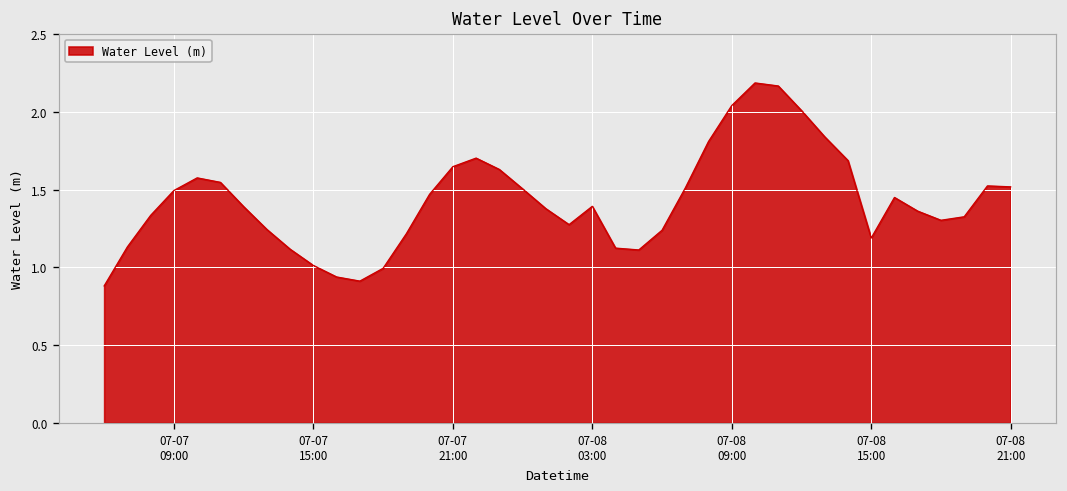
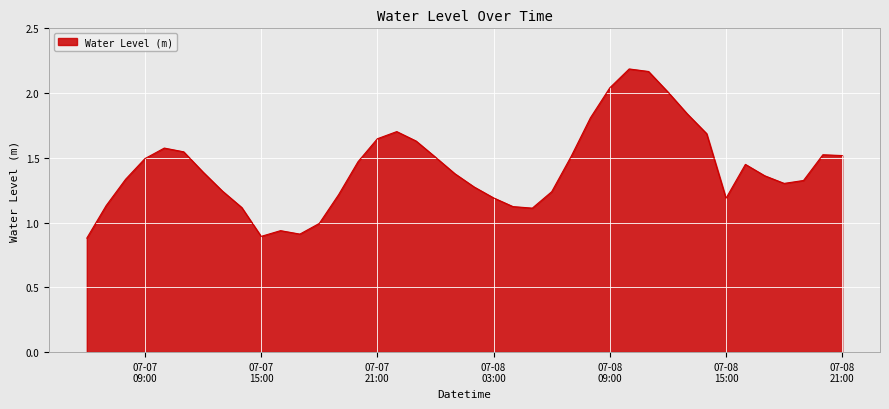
07-07 15:00: 1.01 -> 0.89
07-08 03:00: 1.39 -> 1.19
